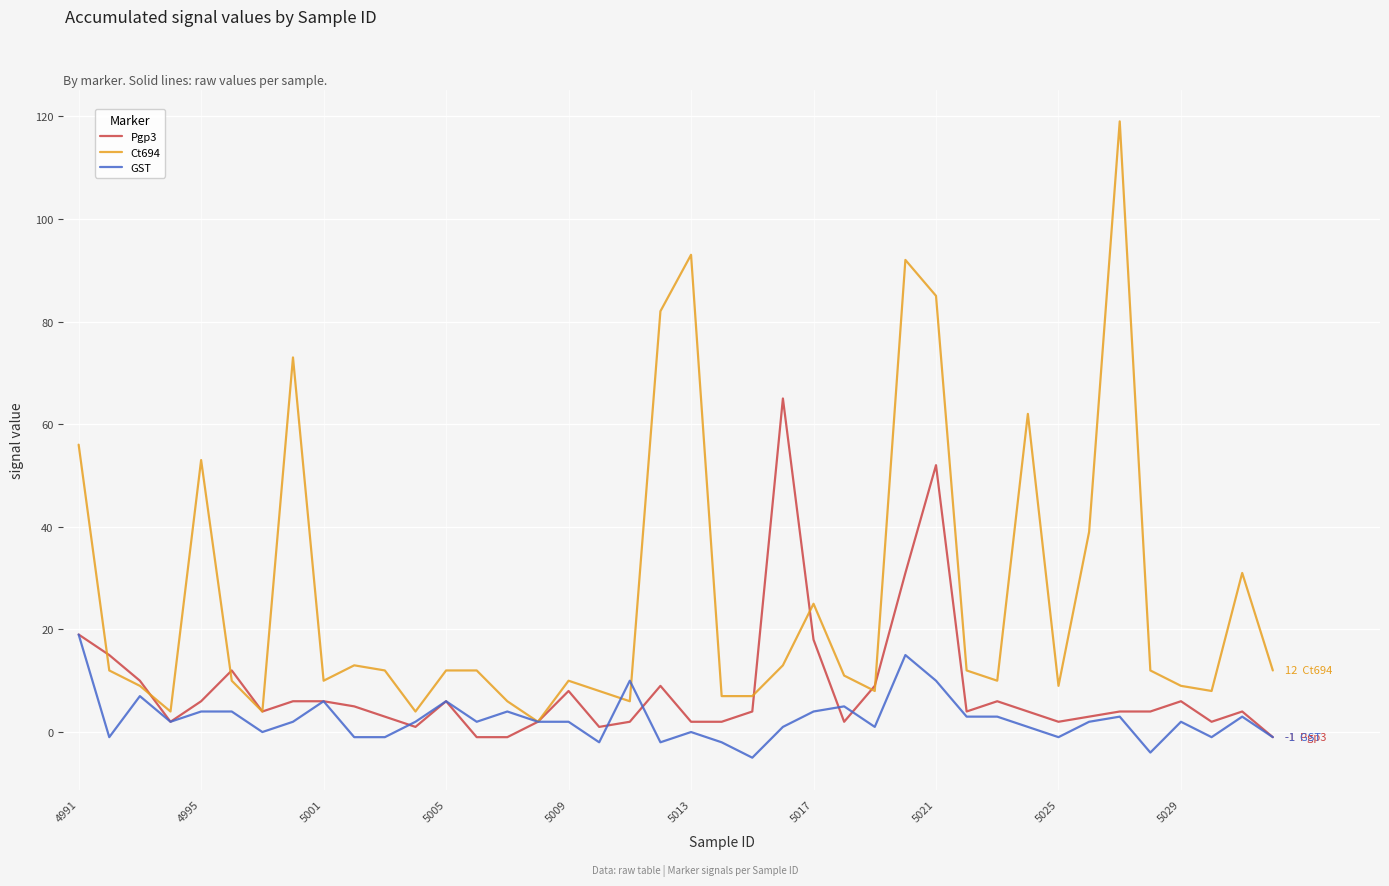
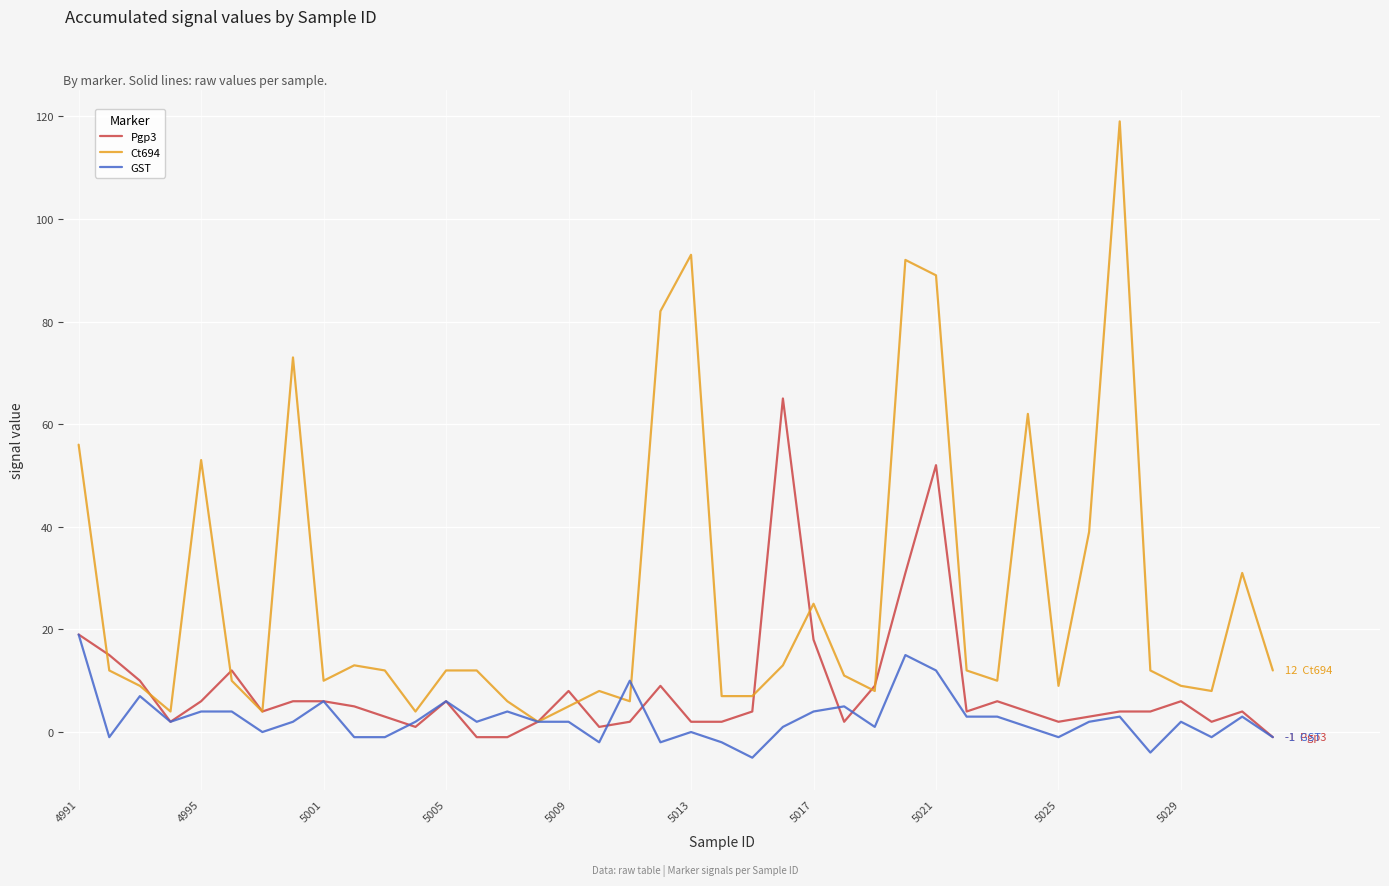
Ct694, 5009: 10 -> 5
Ct694, 5021: 85 -> 89
GST, 5021: 10 -> 12
